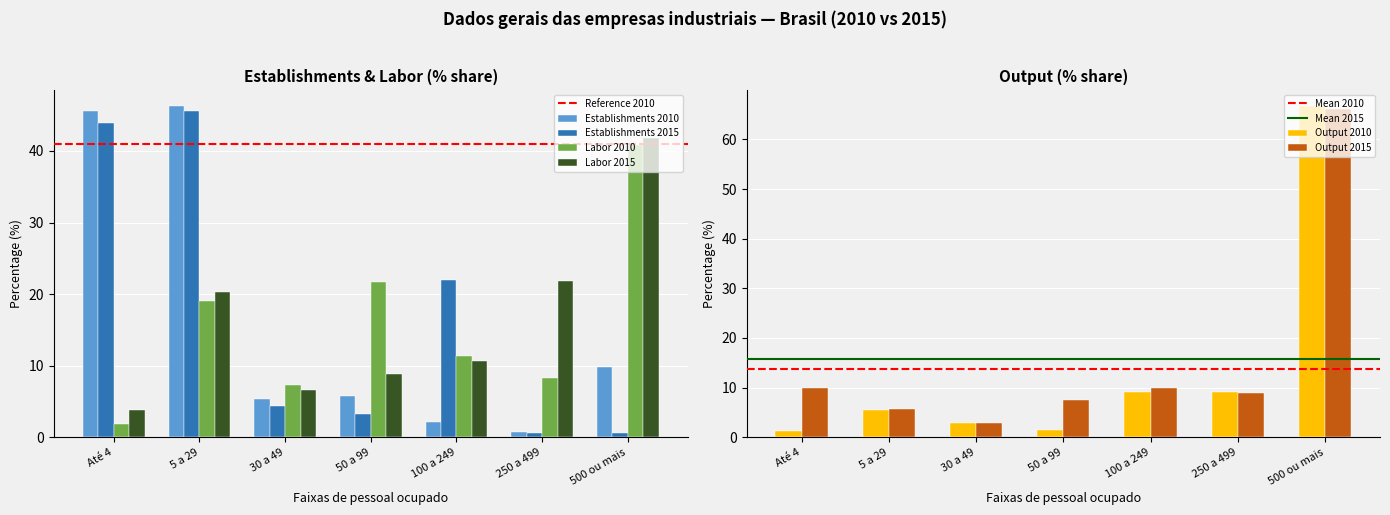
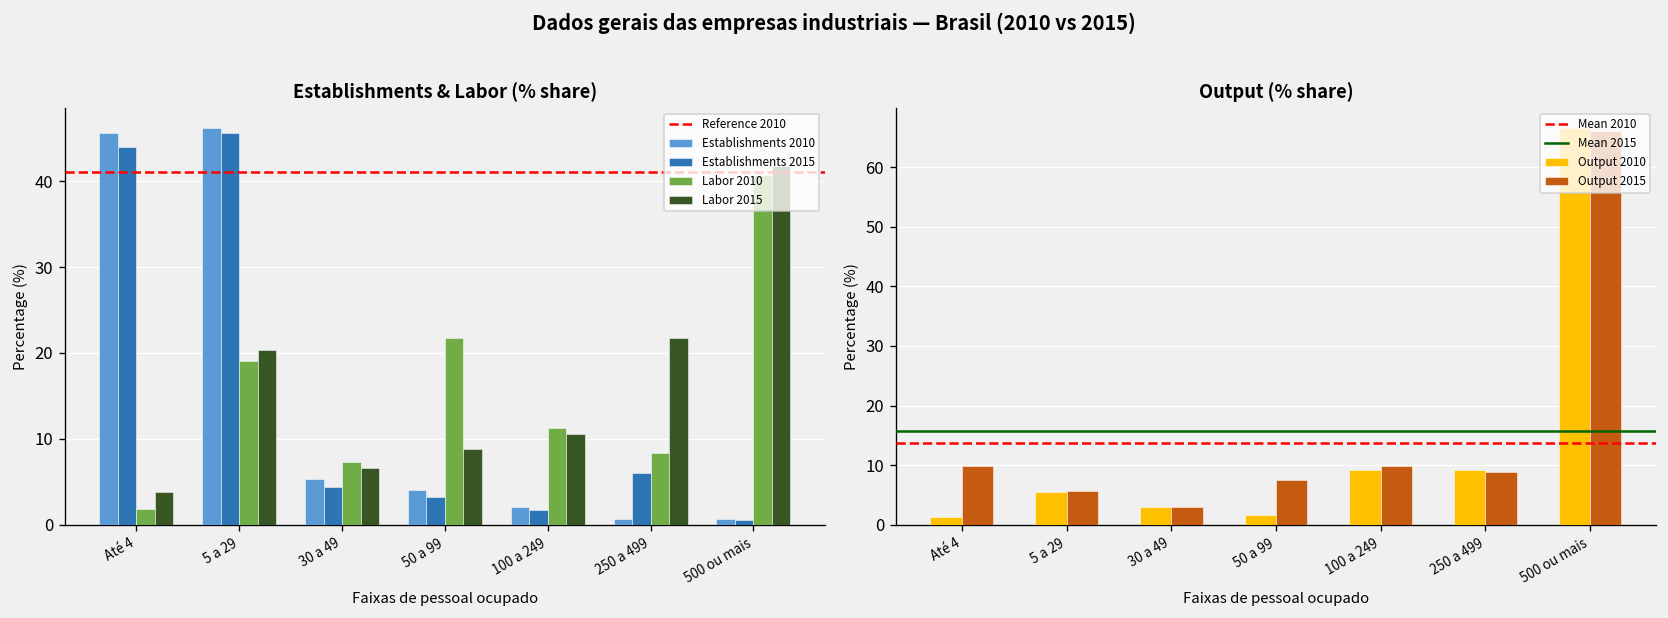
Establishments & Labor (% share), Establishments 2010, 50 a 99: 6 -> 4
Establishments & Labor (% share), Establishments 2015, 100 a 249: 22 -> 2
Establishments & Labor (% share), Establishments 2015, 250 a 499: 1 -> 6
Establishments & Labor (% share), Establishments 2010, 500 ou mais: 10 -> 1
